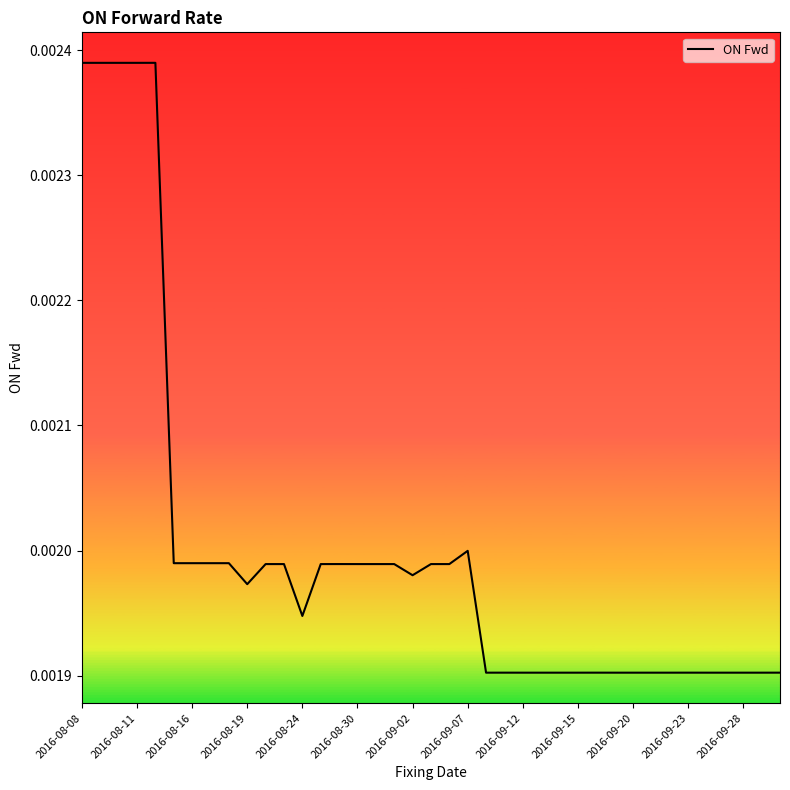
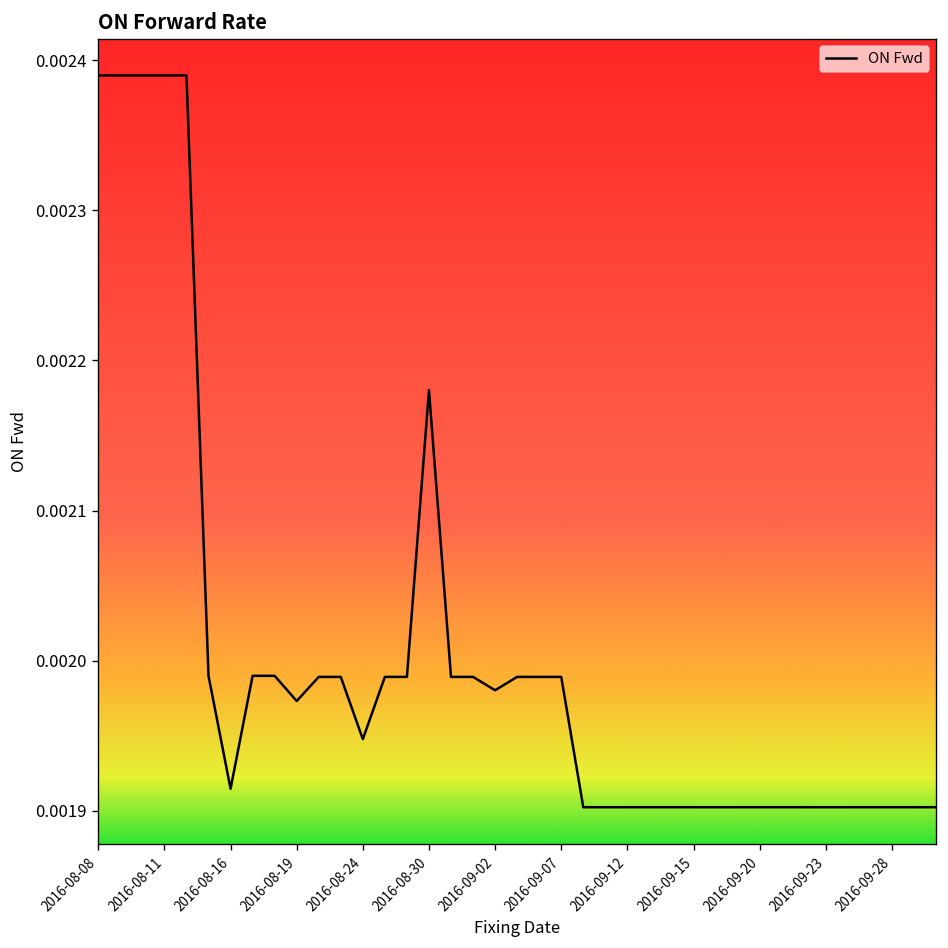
2016-08-16: 0.001990 -> 0.001915
2016-08-30: 0.001989 -> 0.002180
2016-09-07: 0.002000 -> 0.001989
